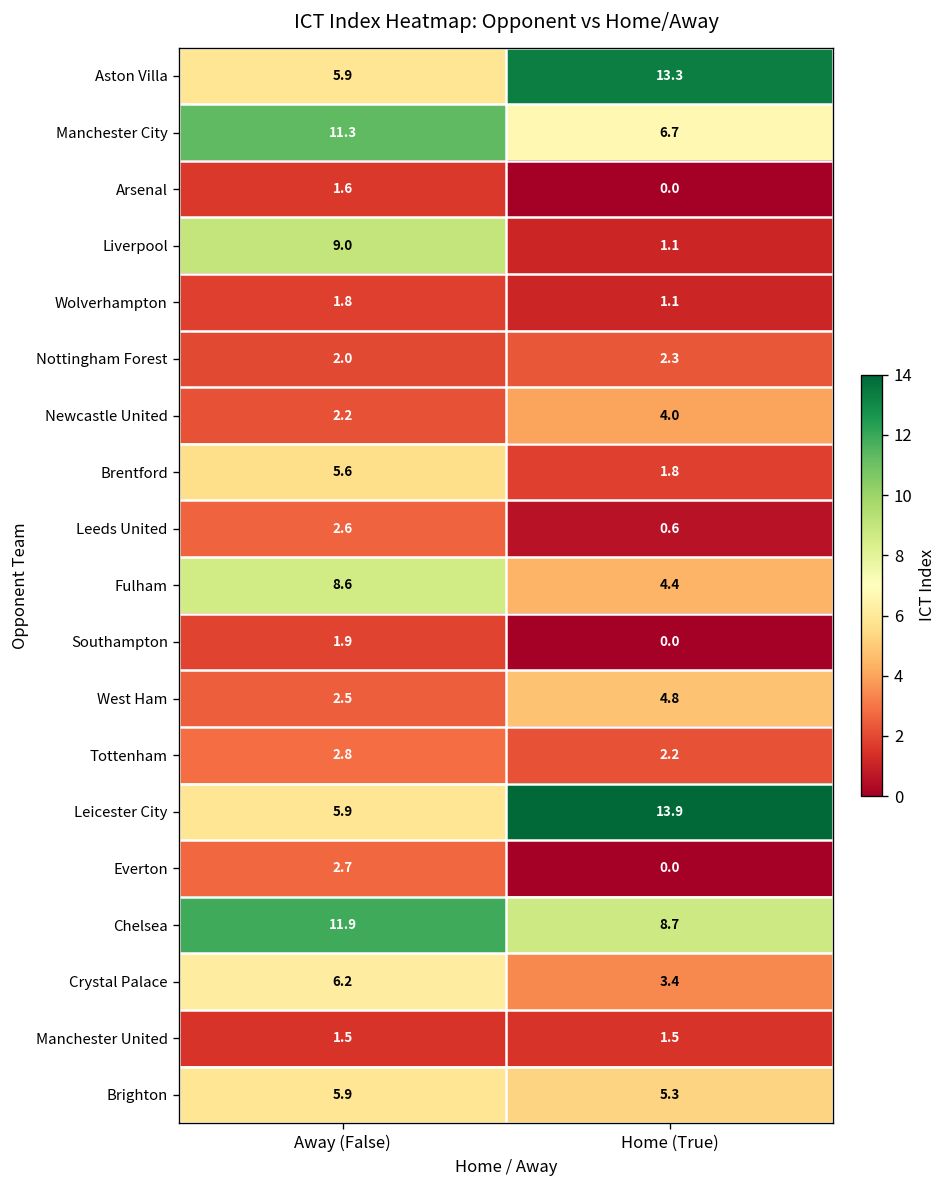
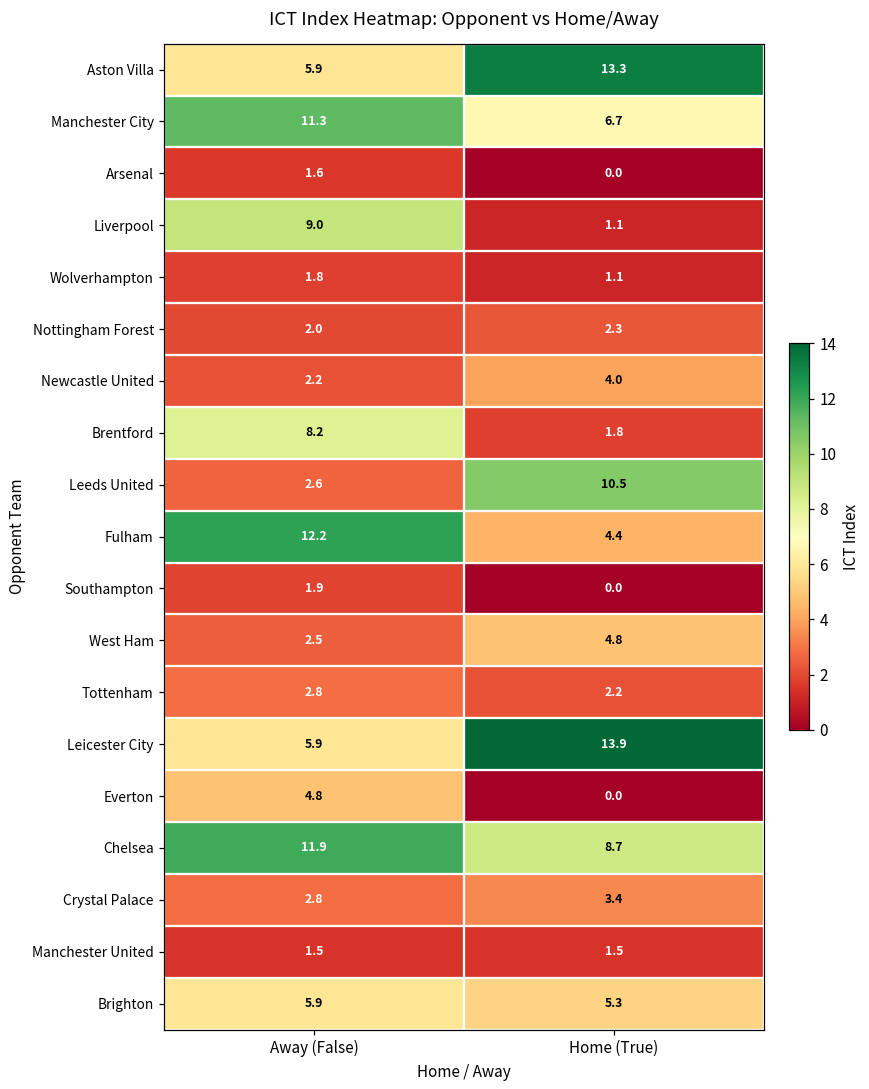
Brentford, Away (False): 5.6 -> 8.2
Leeds United, Home (True): 0.6 -> 10.5
Fulham, Away (False): 8.6 -> 12.2
Everton, Away (False): 2.7 -> 4.8
Crystal Palace, Away (False): 6.2 -> 2.8
